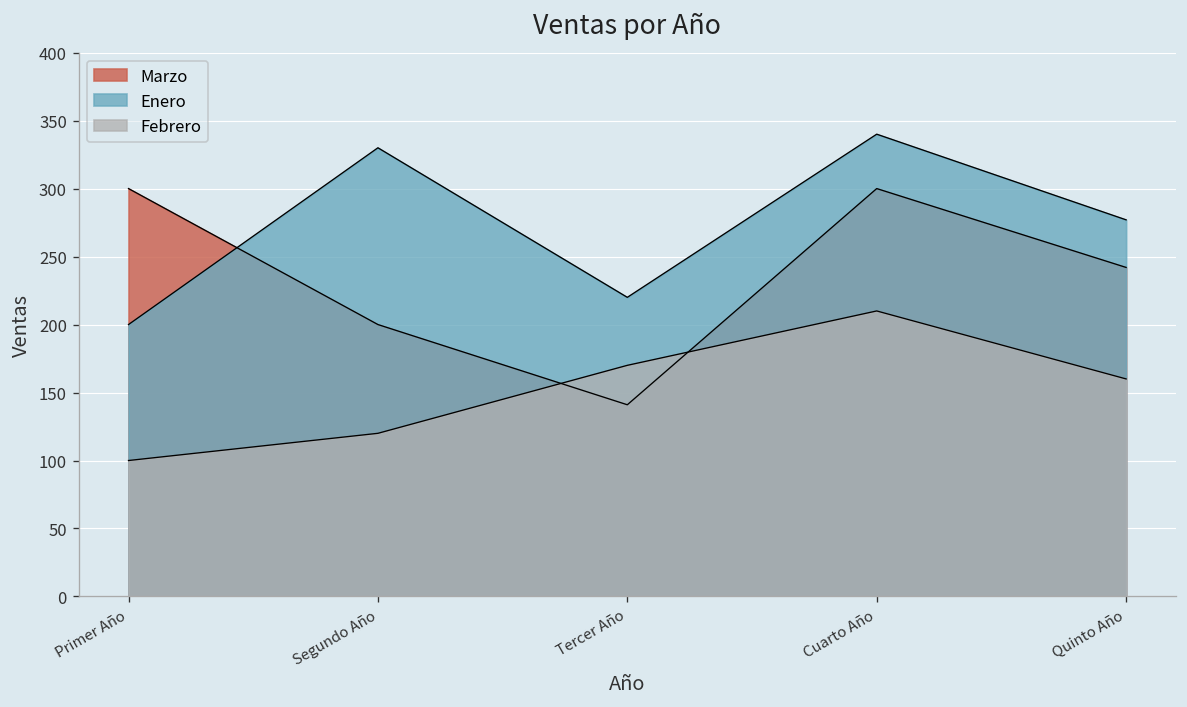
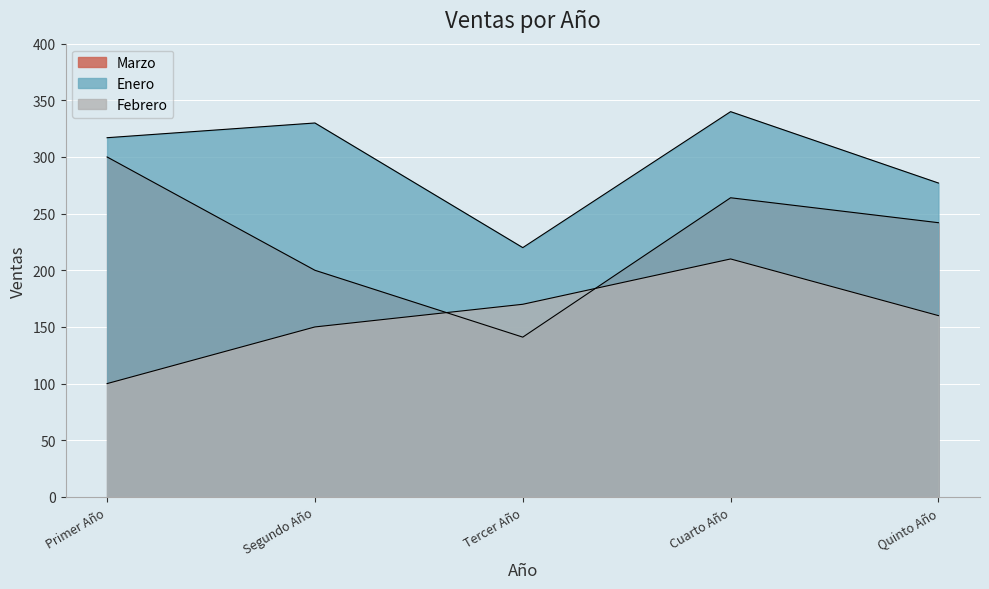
Enero, Primer Año: 200 -> 317
Febrero, Segundo Año: 120 -> 150
Marzo, Cuarto Año: 300 -> 264
